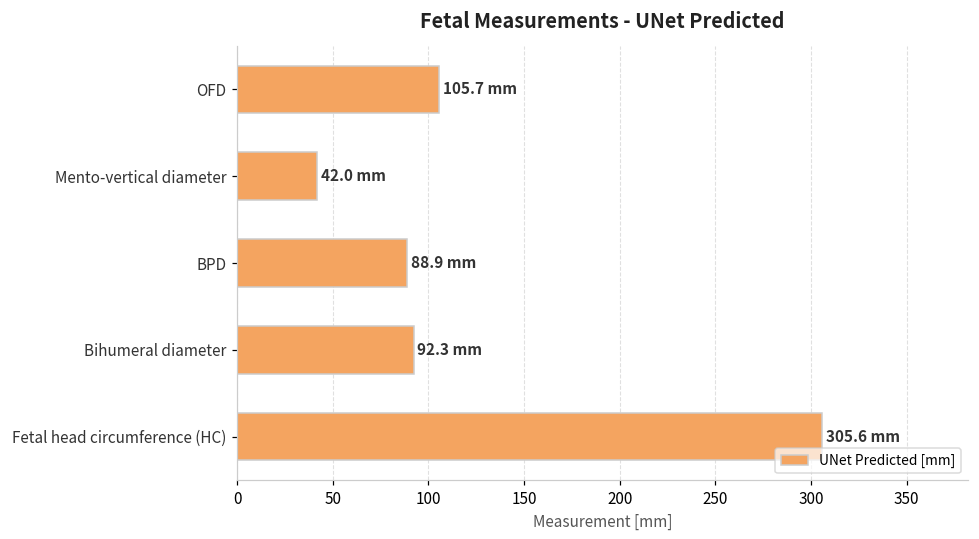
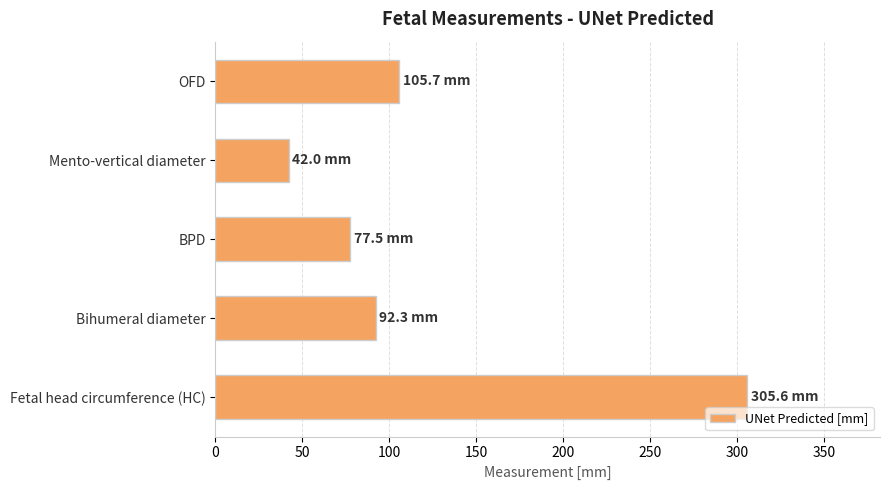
BPD: 88.9 -> 77.5
